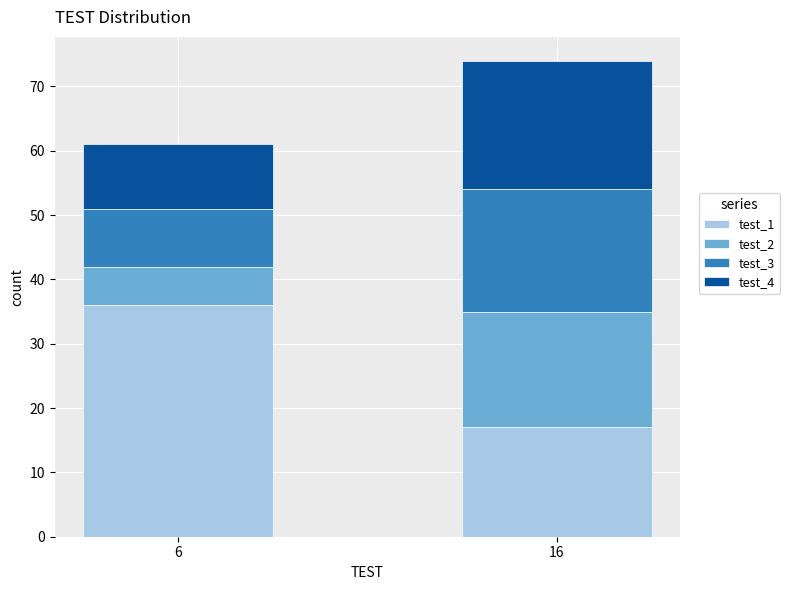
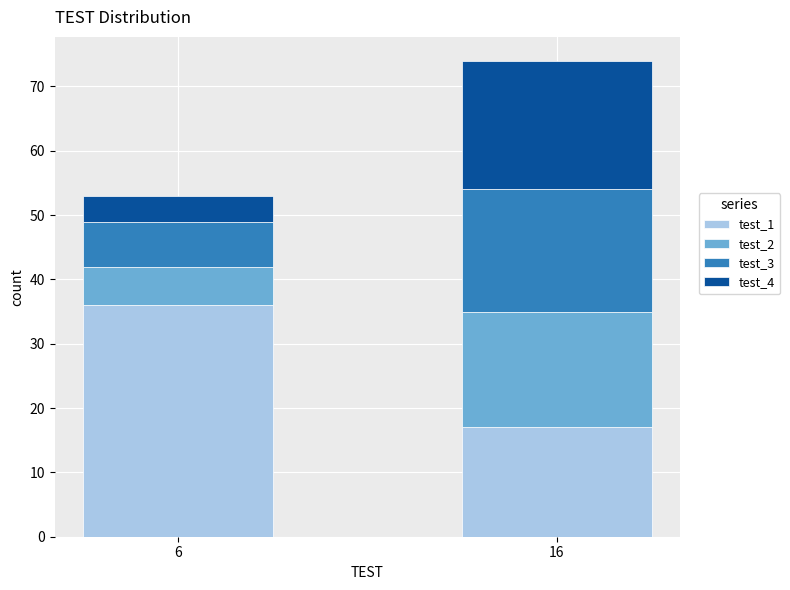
test_3, 6: 9 -> 7
test_4, 6: 10 -> 4
